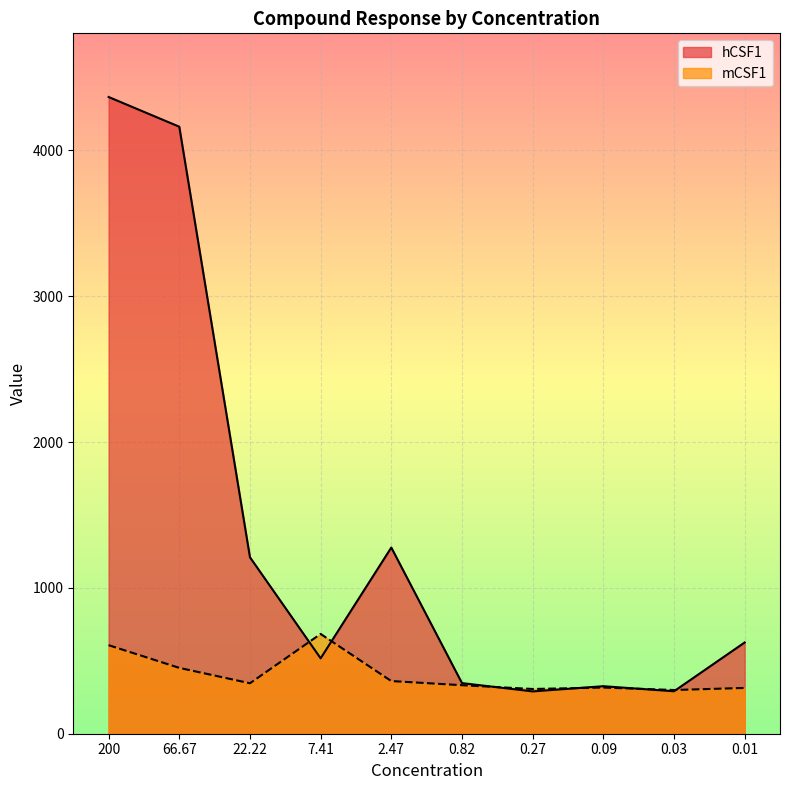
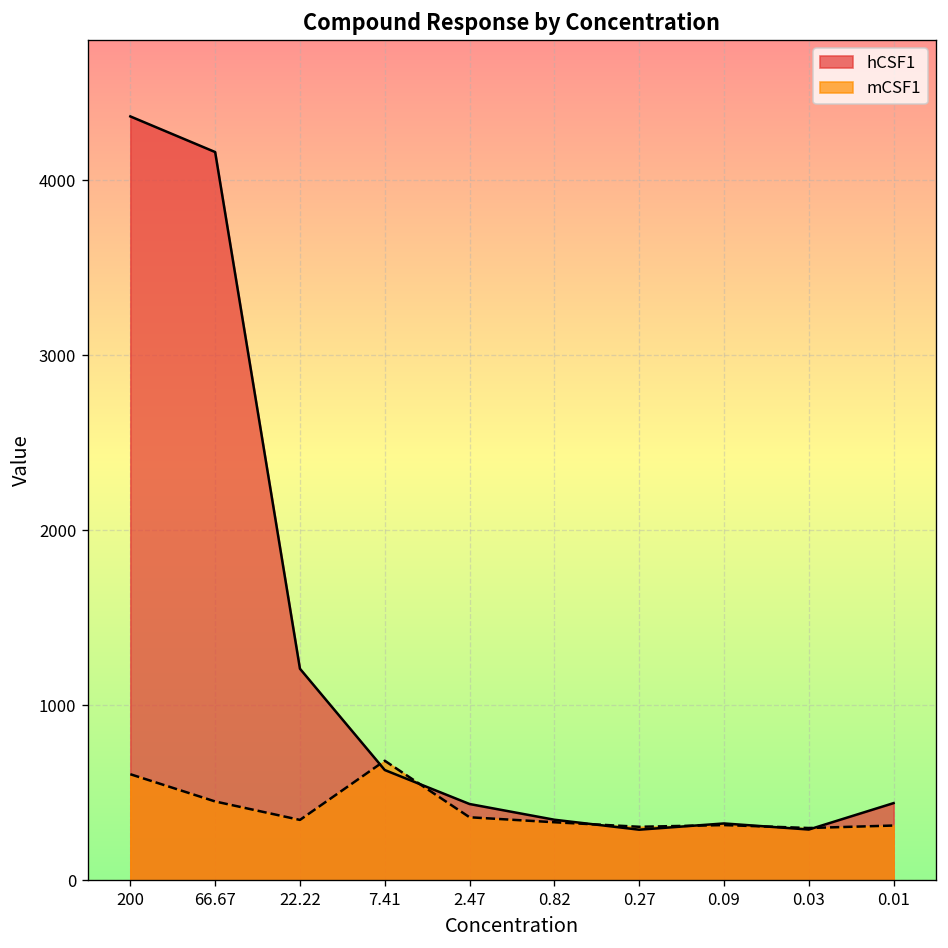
hCSF1, 7.41: 520 -> 630
hCSF1, 2.47: 1280 -> 440
hCSF1, 0.01: 630 -> 440
